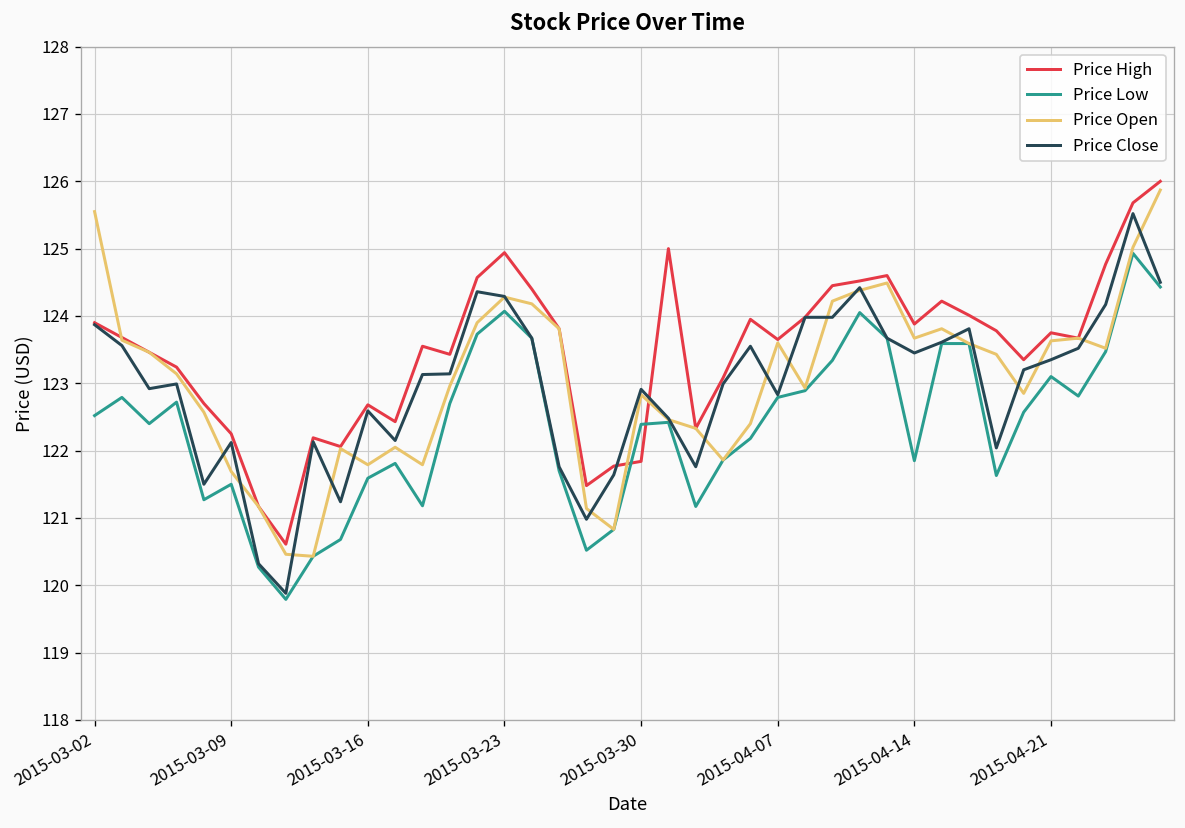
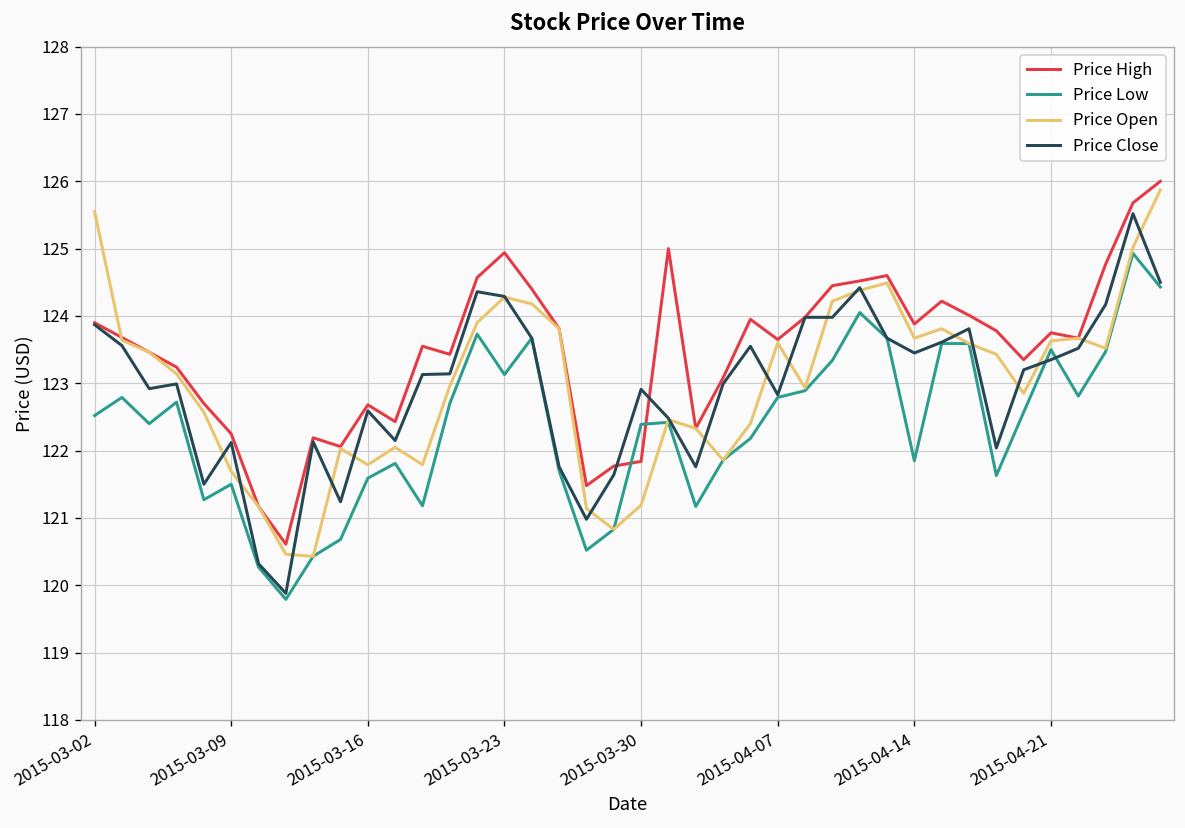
Price Low, 2015-03-23: 124.1 -> 123.1
Price Open, 2015-03-30: 122.8 -> 121.2
Price Low, 2015-04-21: 123.1 -> 123.5
